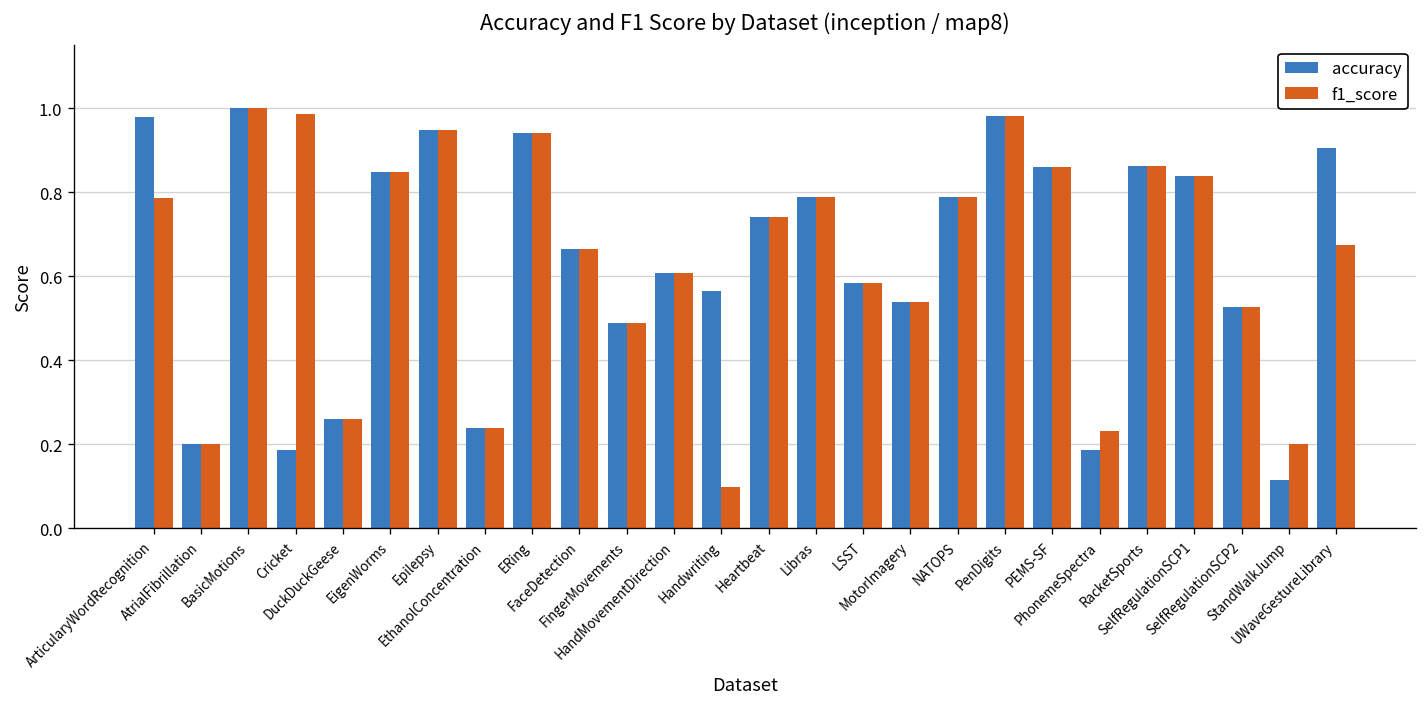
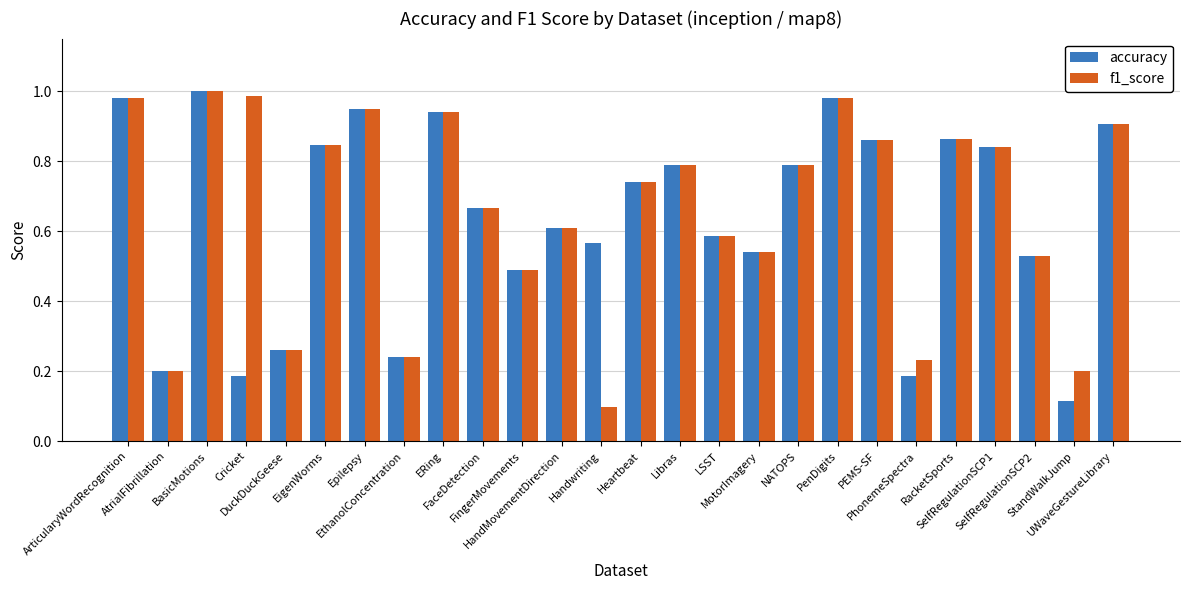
f1_score, ArticularyWordRecognition: 0.79 -> 0.98
f1_score, UWaveGestureLibrary: 0.68 -> 0.91
